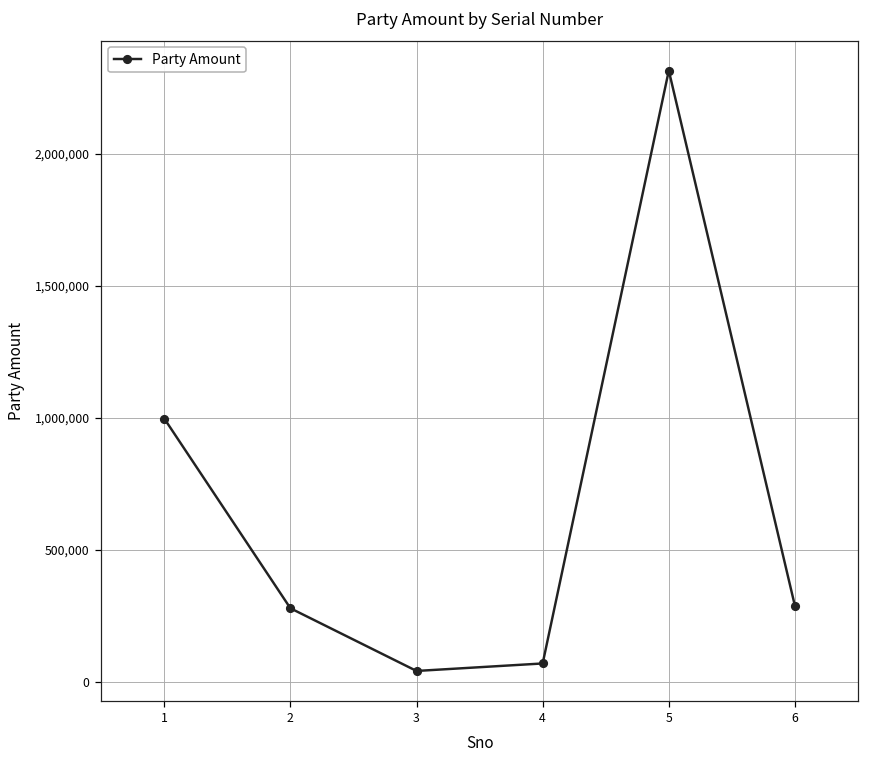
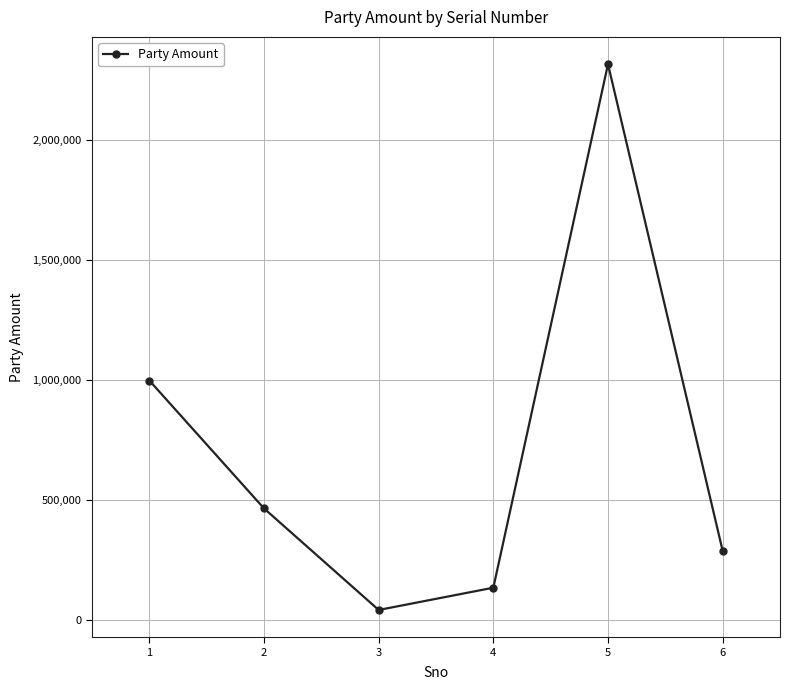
2: 280,000 -> 460,000
4: 70,000 -> 130,000
